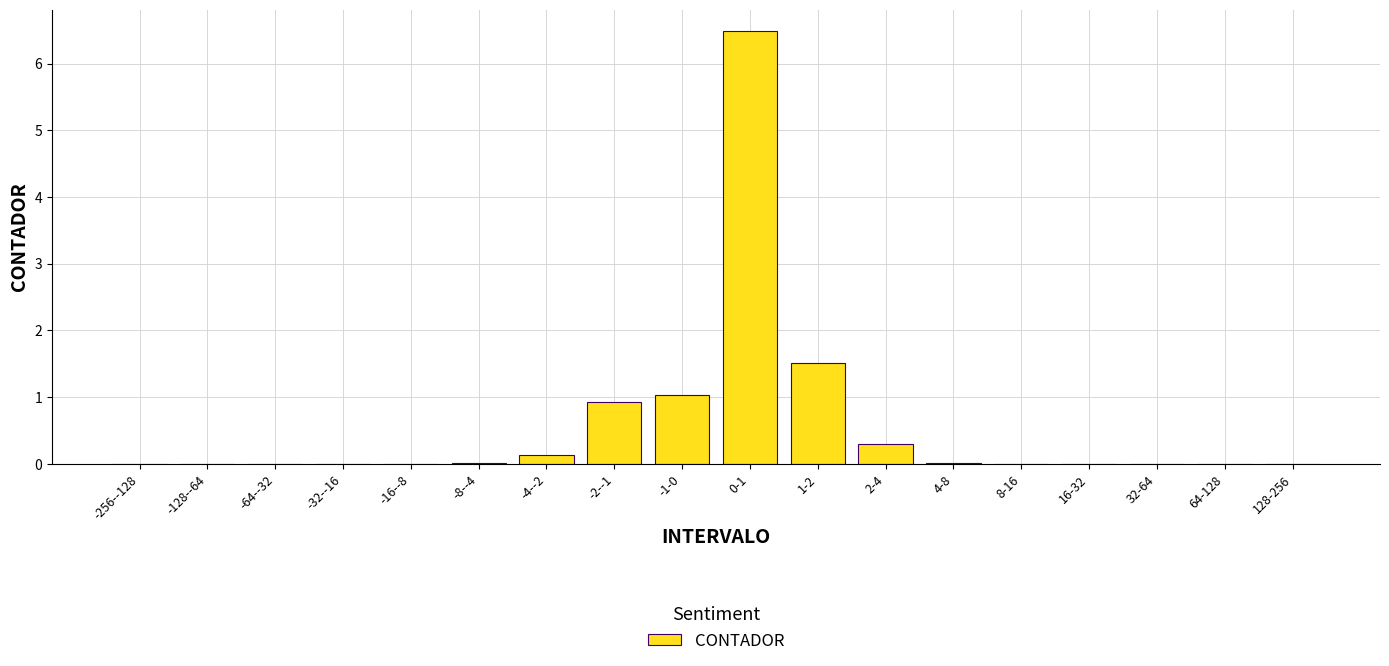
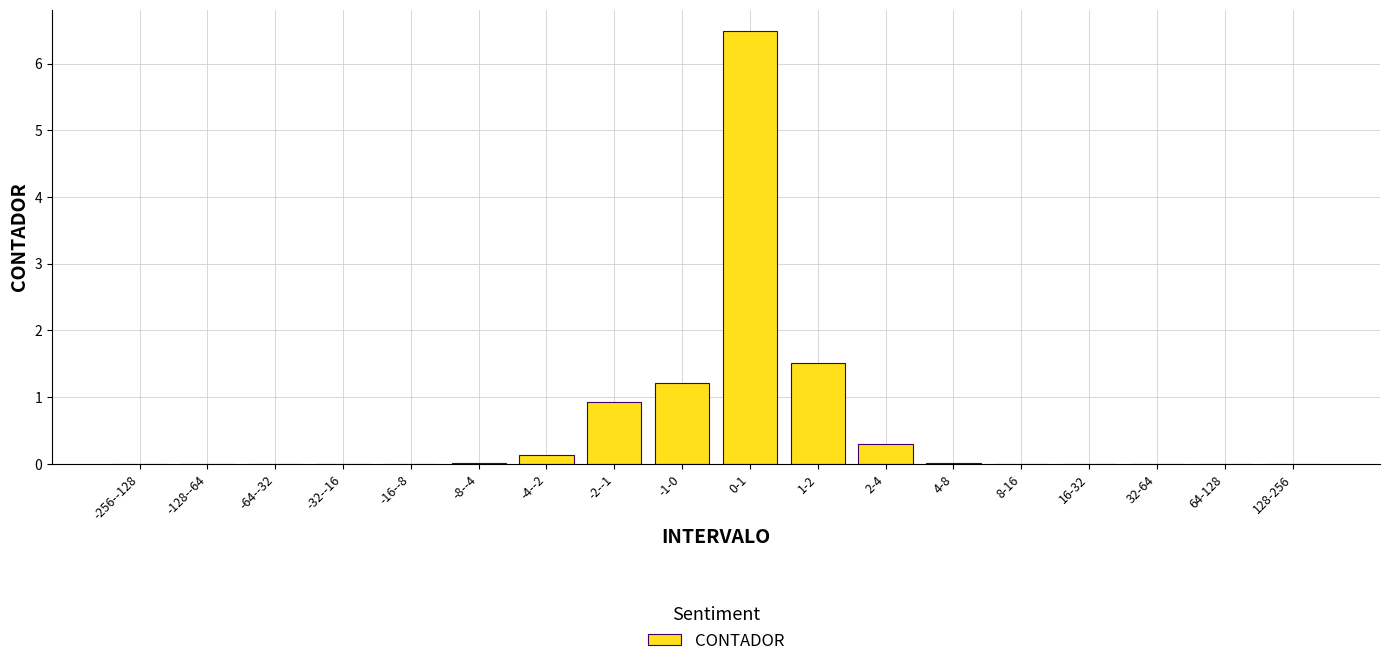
-1-0: 1.0 -> 1.2
